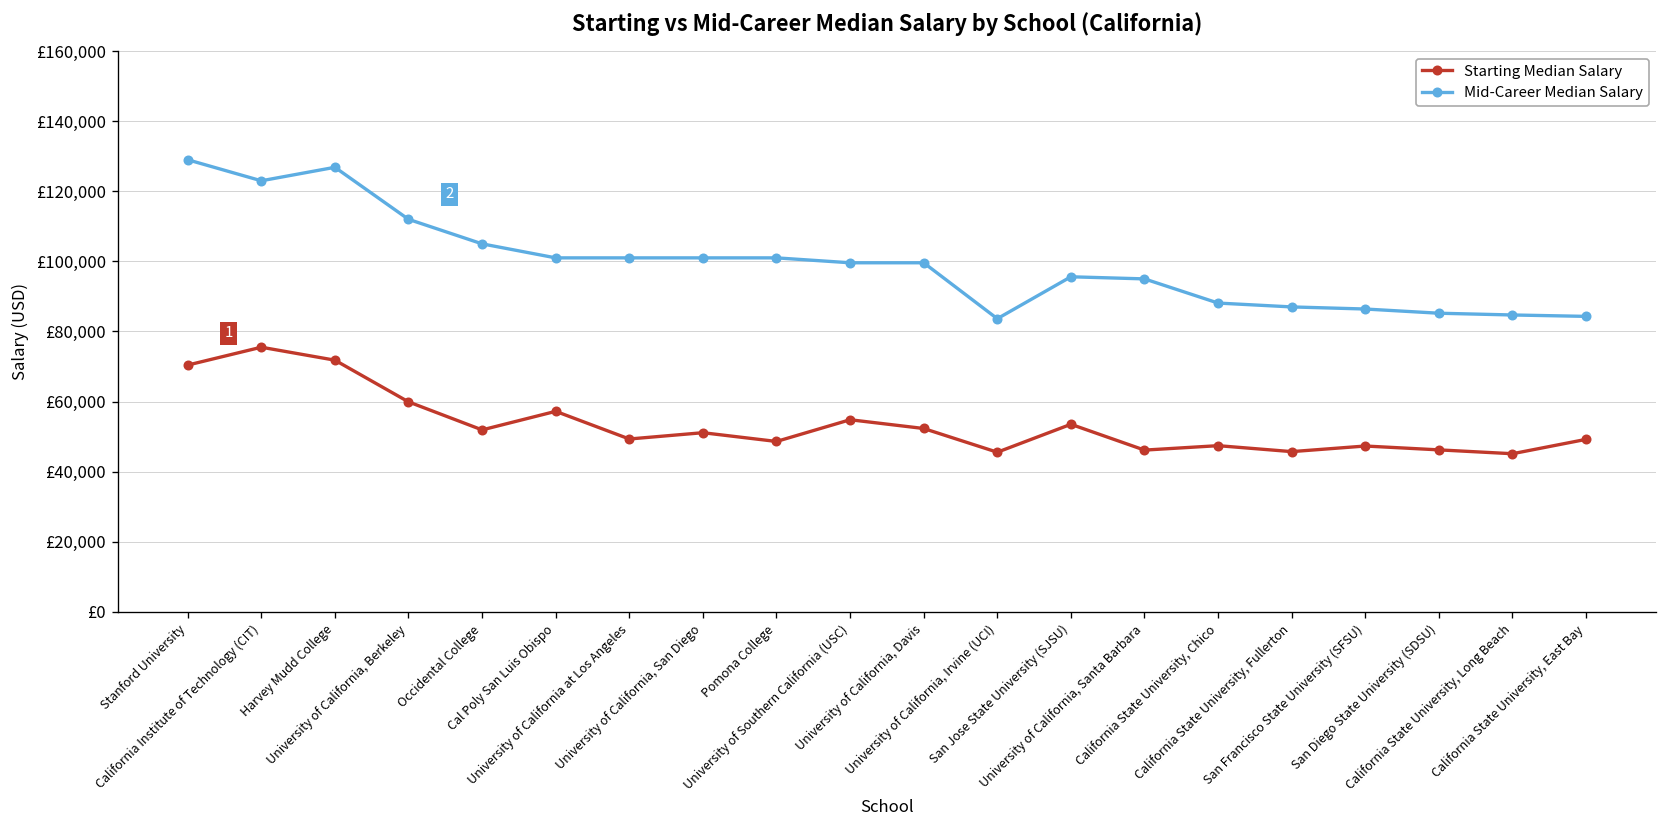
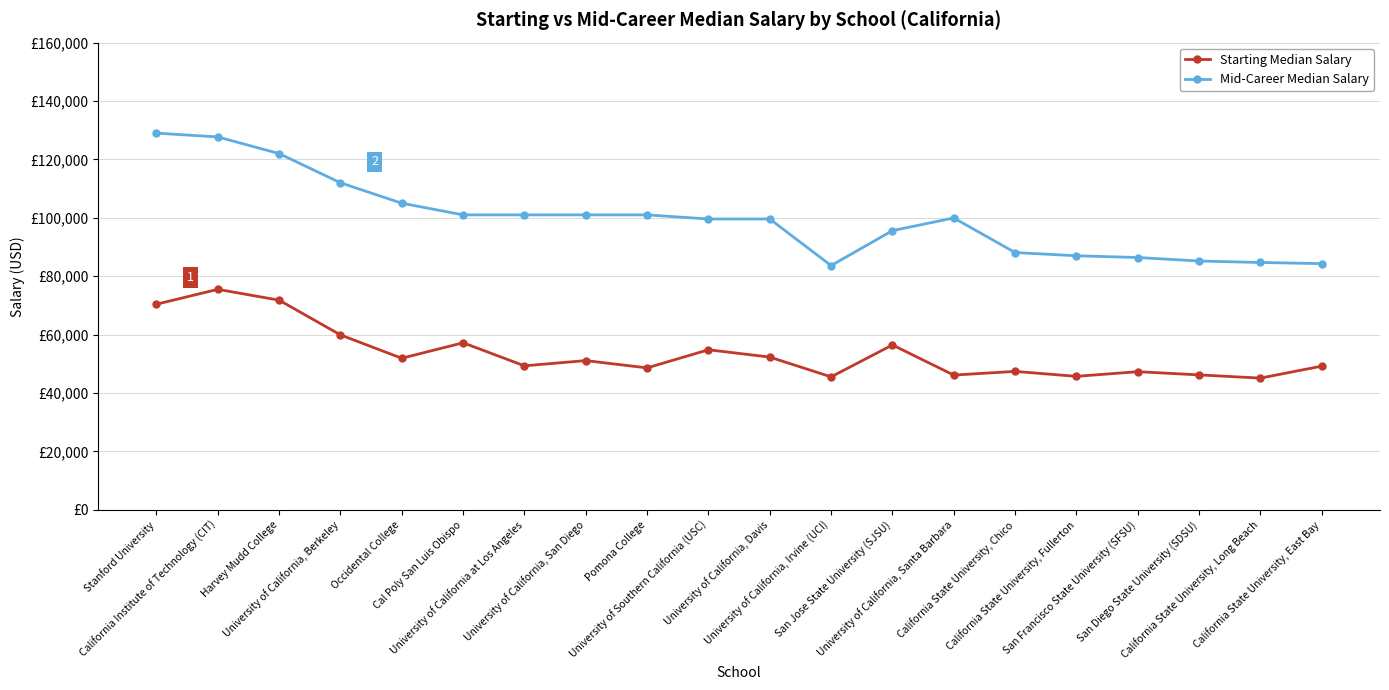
Mid-Career Median Salary, California Institute of Technology (CIT): £123,000 -> £128,000
Mid-Career Median Salary, Harvey Mudd College: £127,000 -> £122,000
Starting Median Salary, San Jose State University (SJSU): £54,000 -> £56,000
Mid-Career Median Salary, University of California, Santa Barbara: £95,000 -> £100,000
